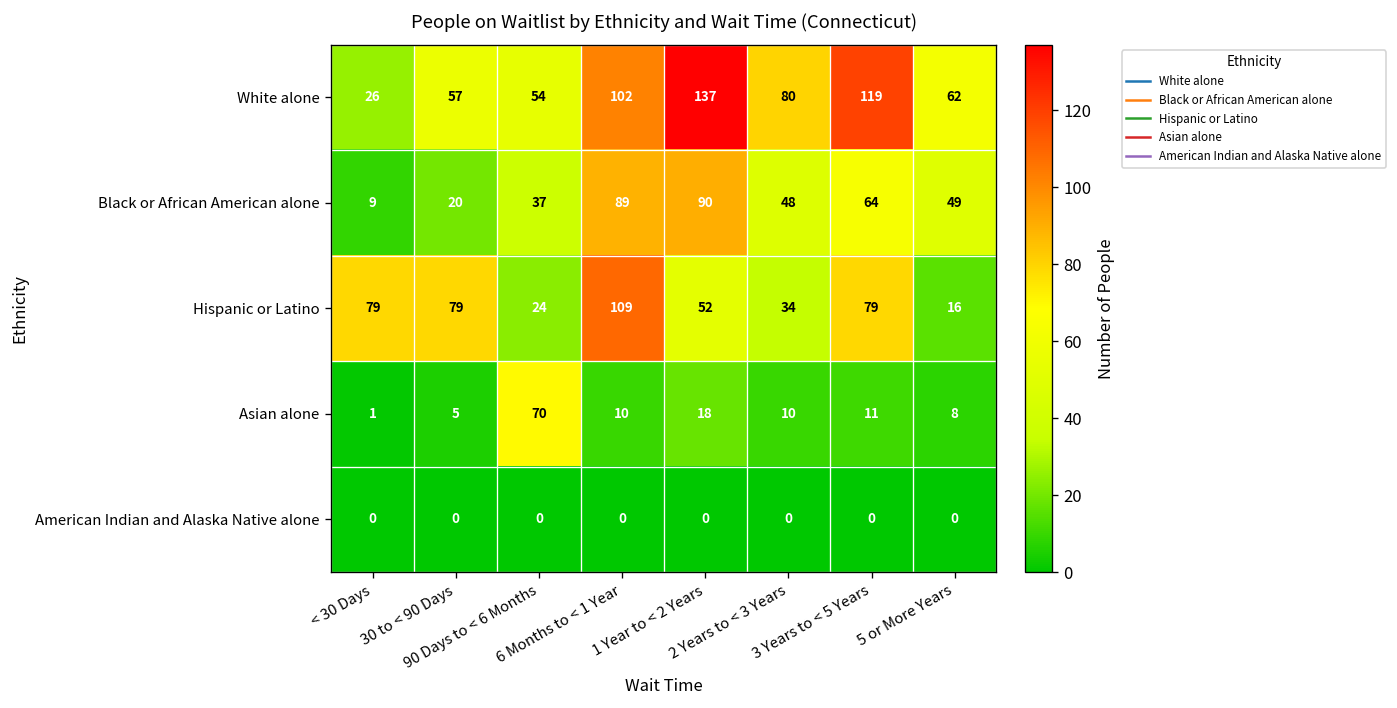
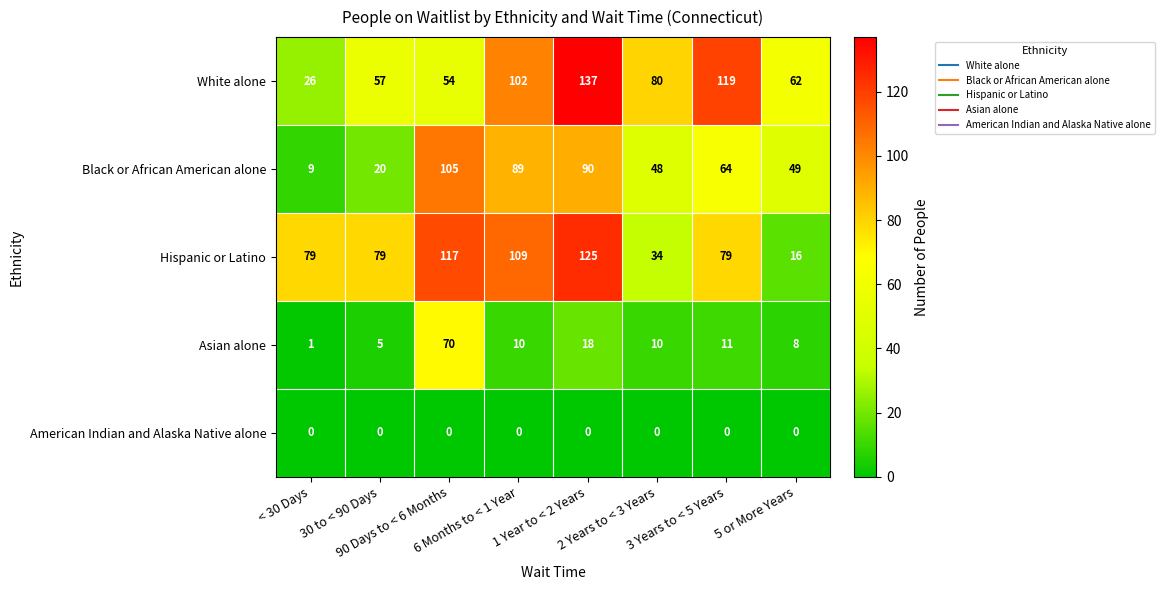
Black or African American alone, 90 Days to < 6 Months: 37 -> 105
Hispanic or Latino, 90 Days to < 6 Months: 24 -> 117
Hispanic or Latino, 1 Year to < 2 Years: 52 -> 125
